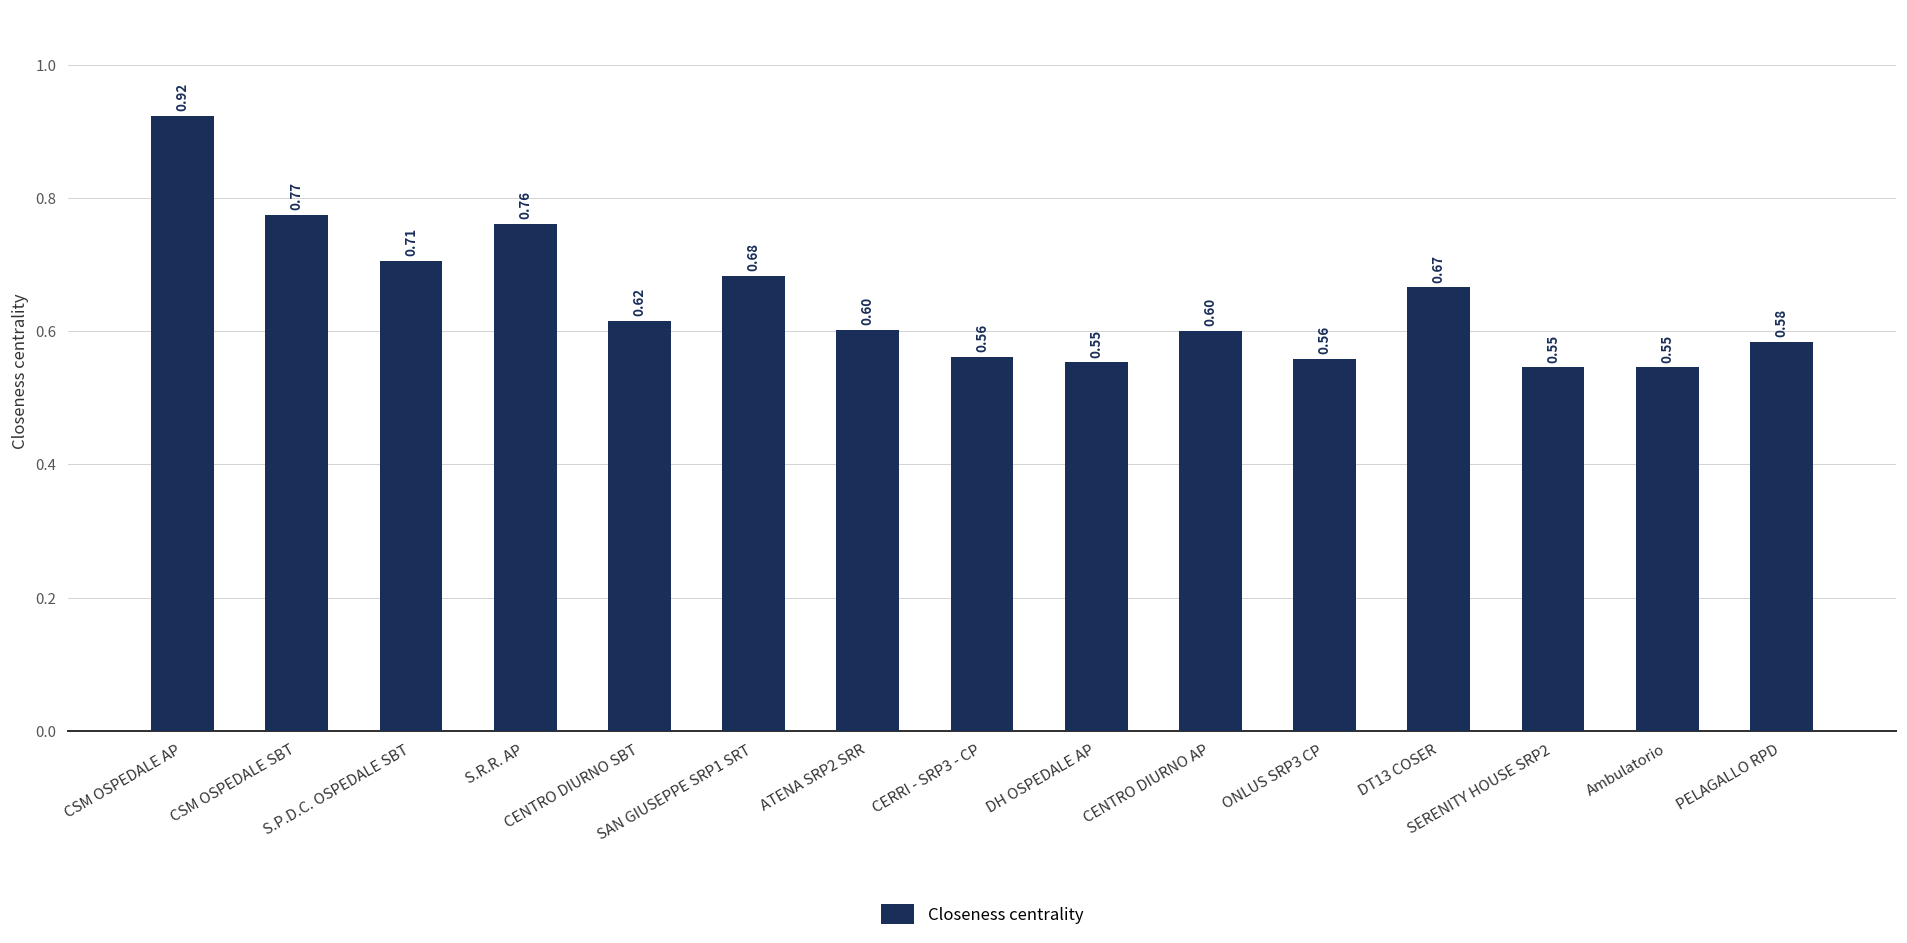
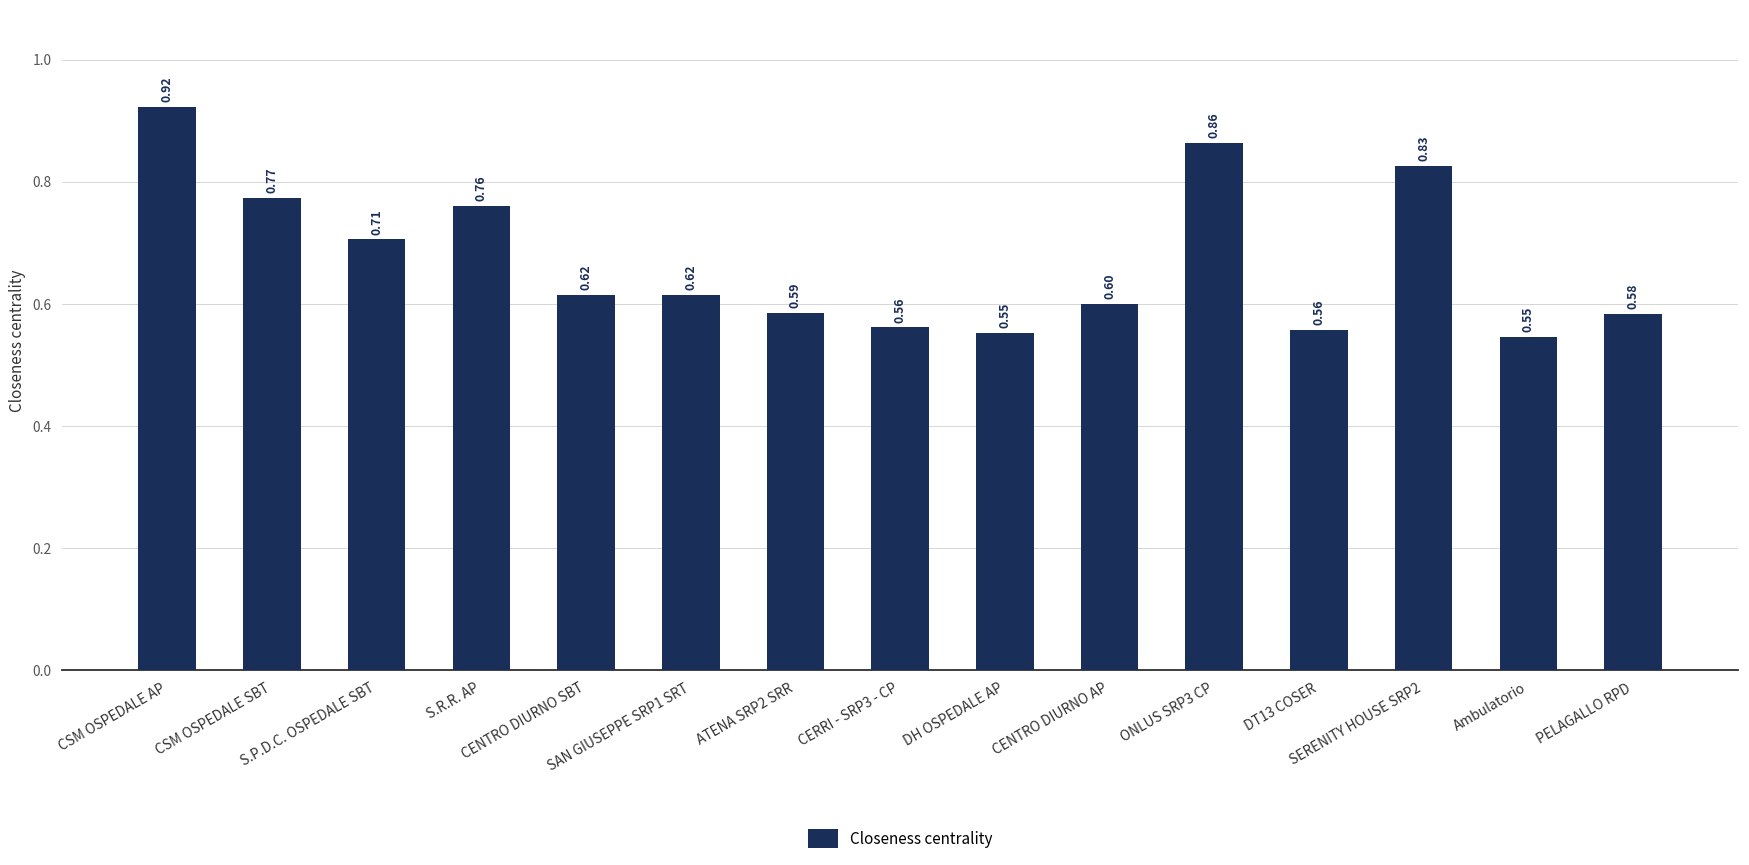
SAN GIUSEPPE SRP1 SRT: 0.68 -> 0.62
ATENA SRP2 SRR: 0.60 -> 0.59
ONLUS SRP3 CP: 0.56 -> 0.86
DT13 COSER: 0.67 -> 0.56
SERENITY HOUSE SRP2: 0.55 -> 0.83
